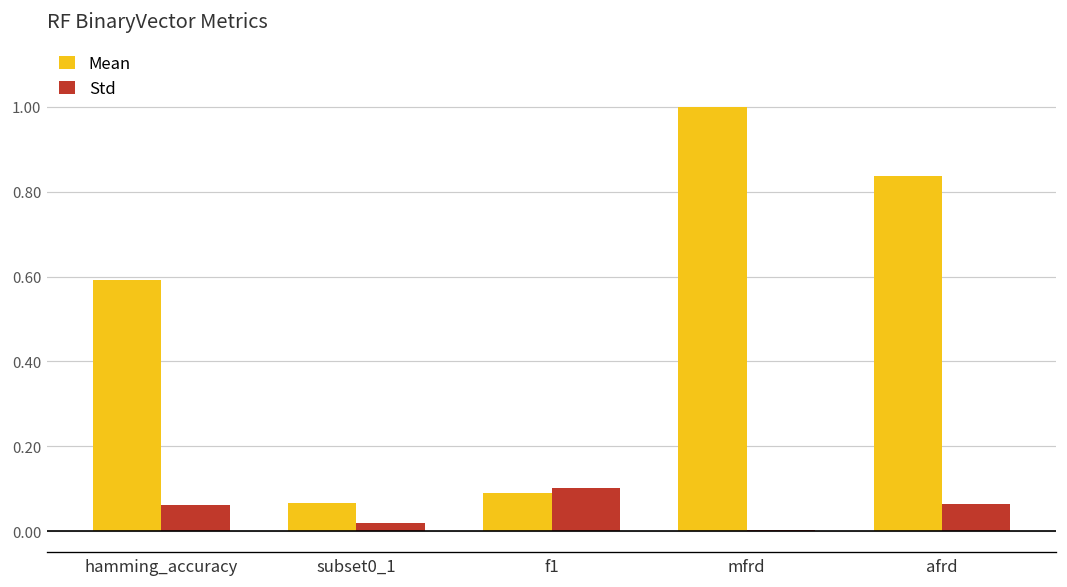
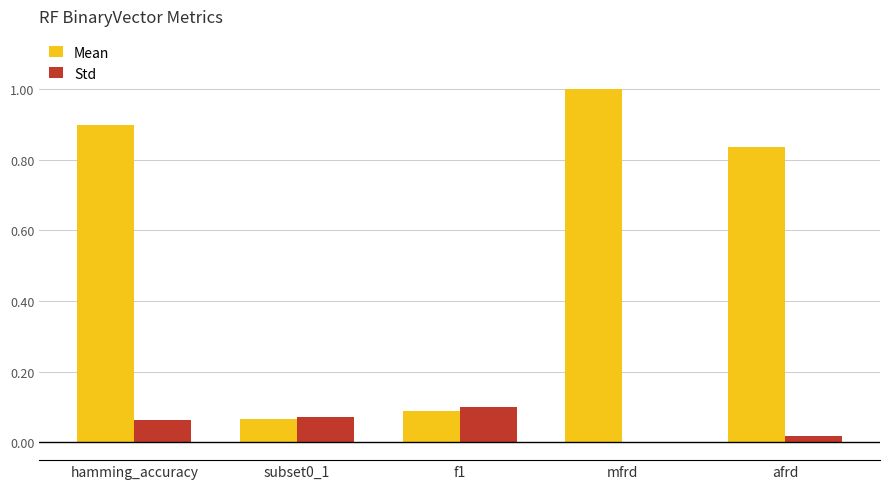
Mean, hamming_accuracy: 0.59 -> 0.90
Std, subset0_1: 0.02 -> 0.07
Std, afrd: 0.07 -> 0.02
